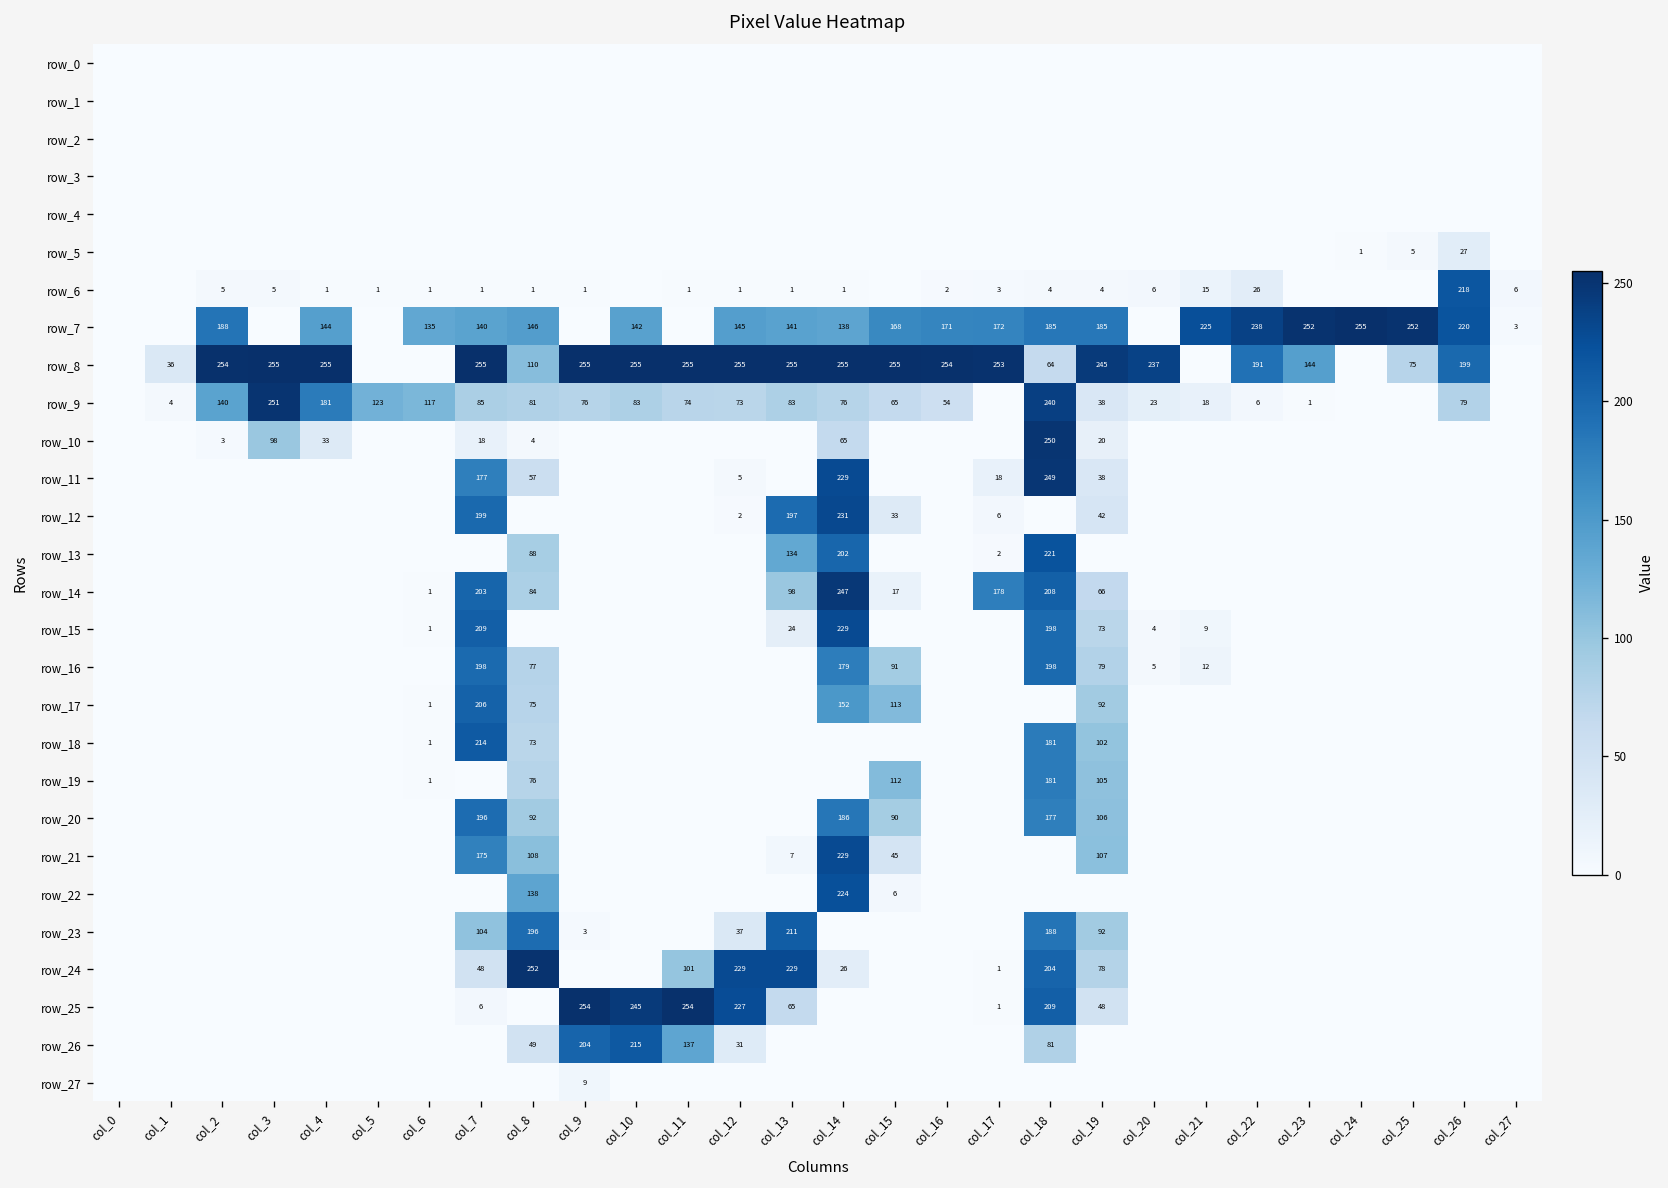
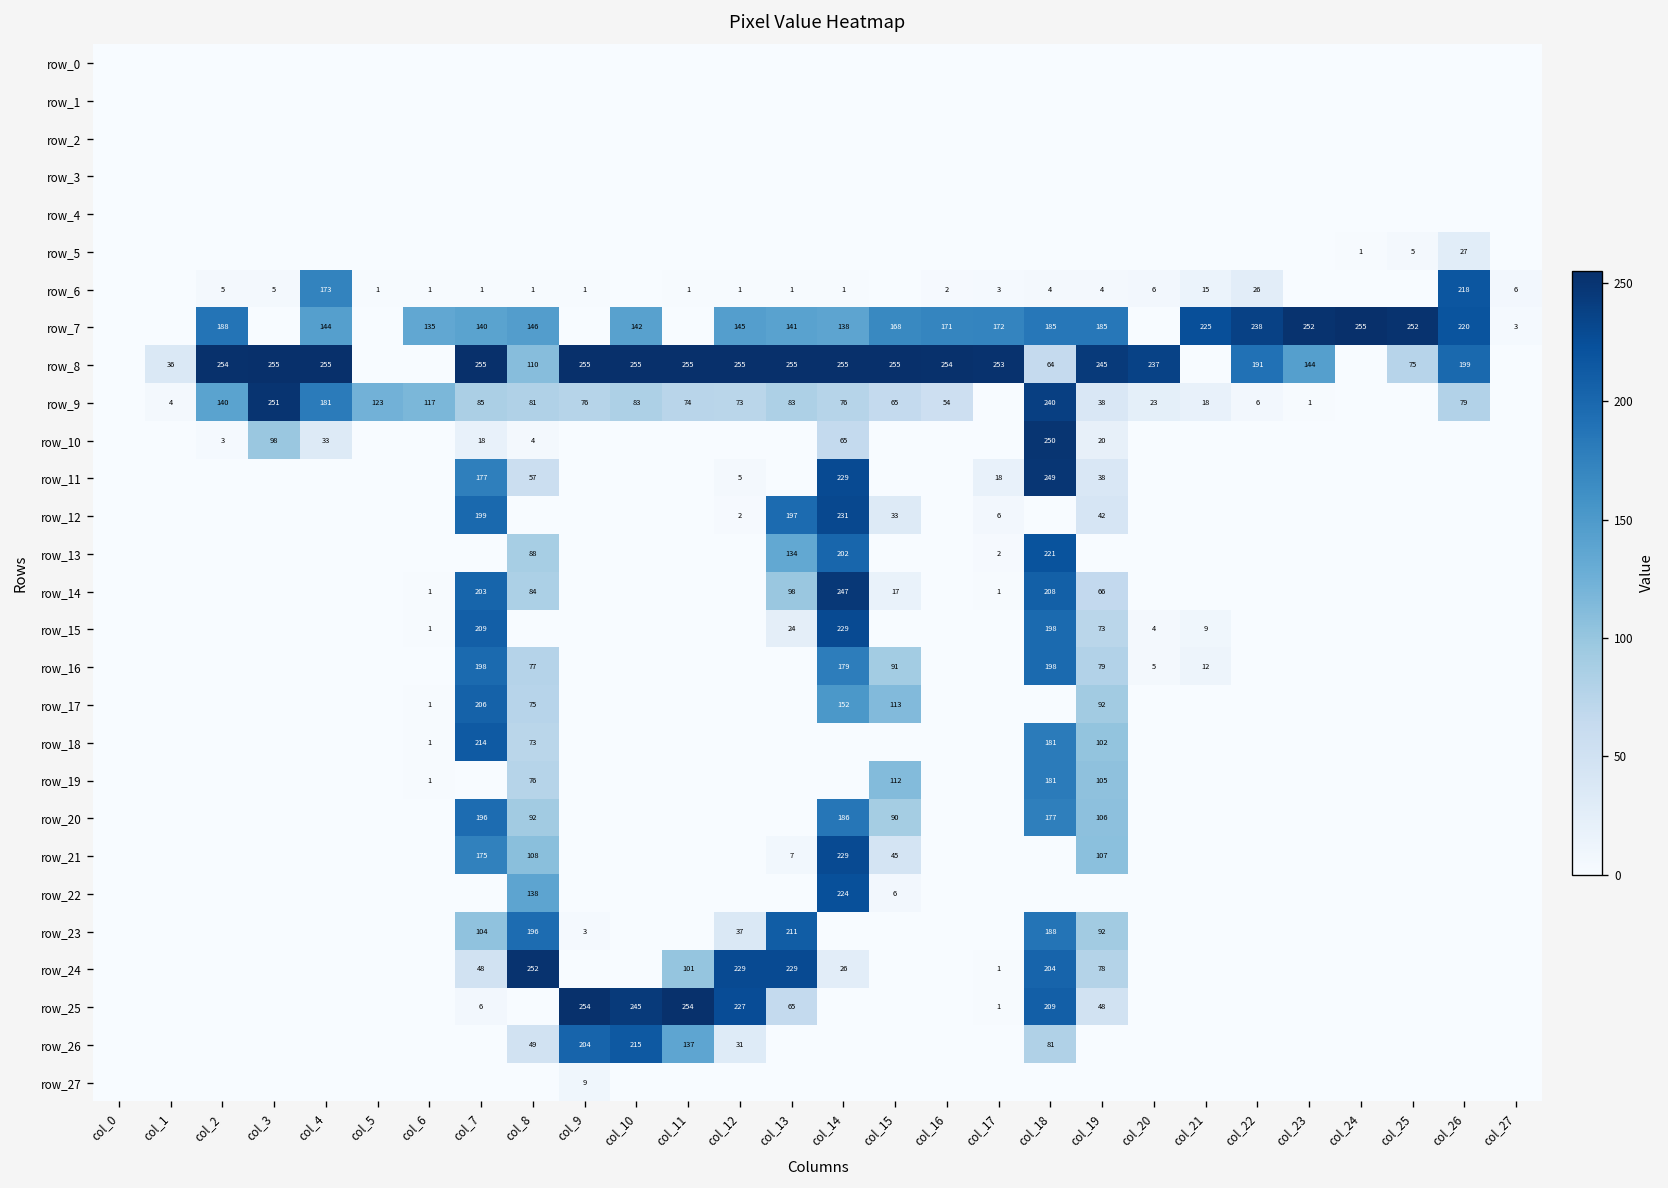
row_6, col_4: 1 -> 173
row_14, col_17: 178 -> 1
